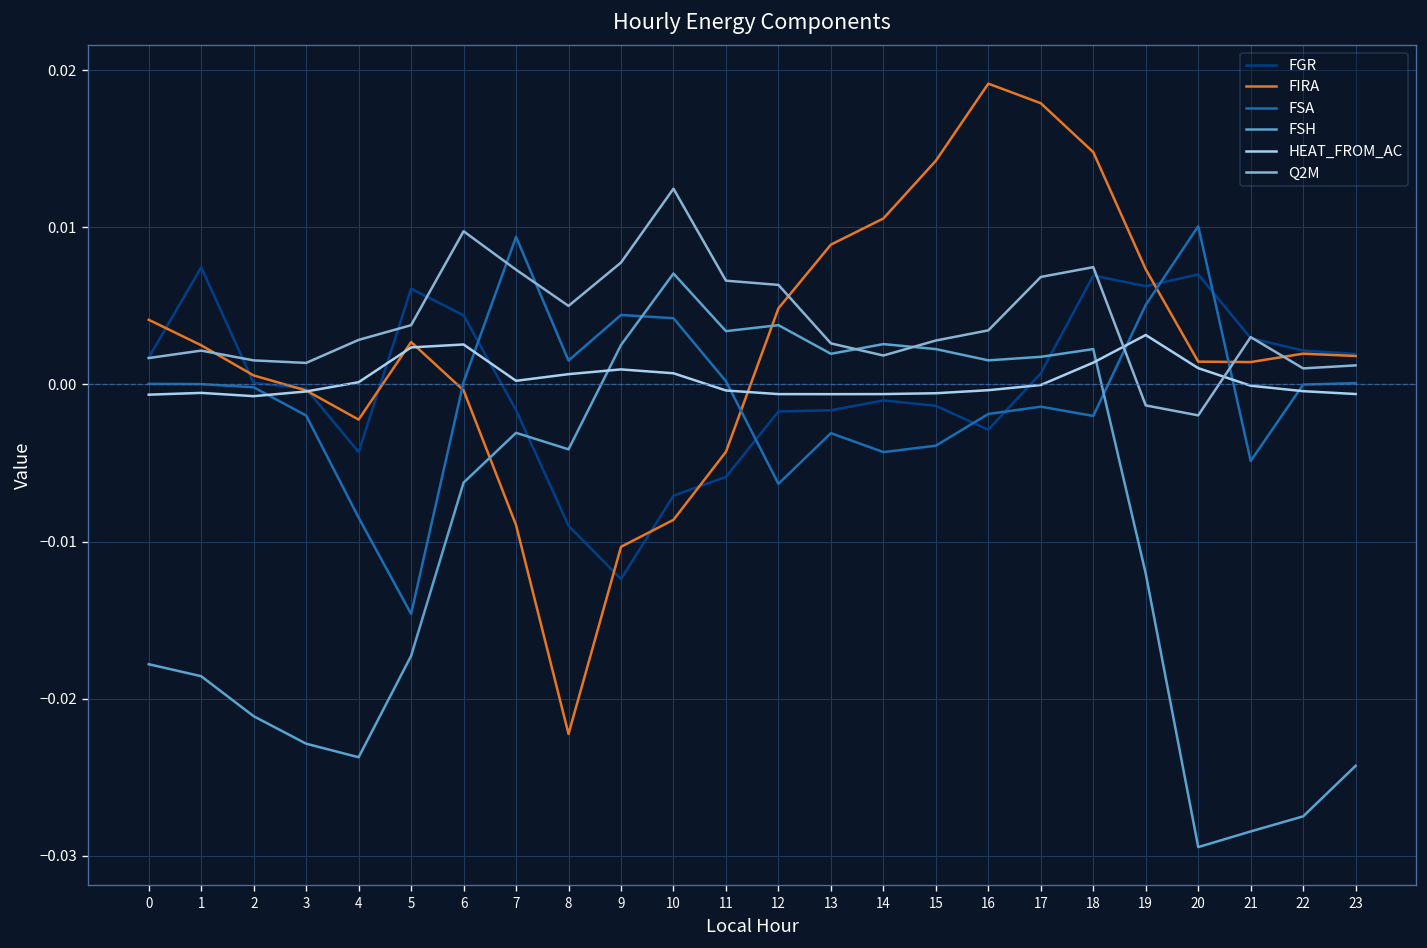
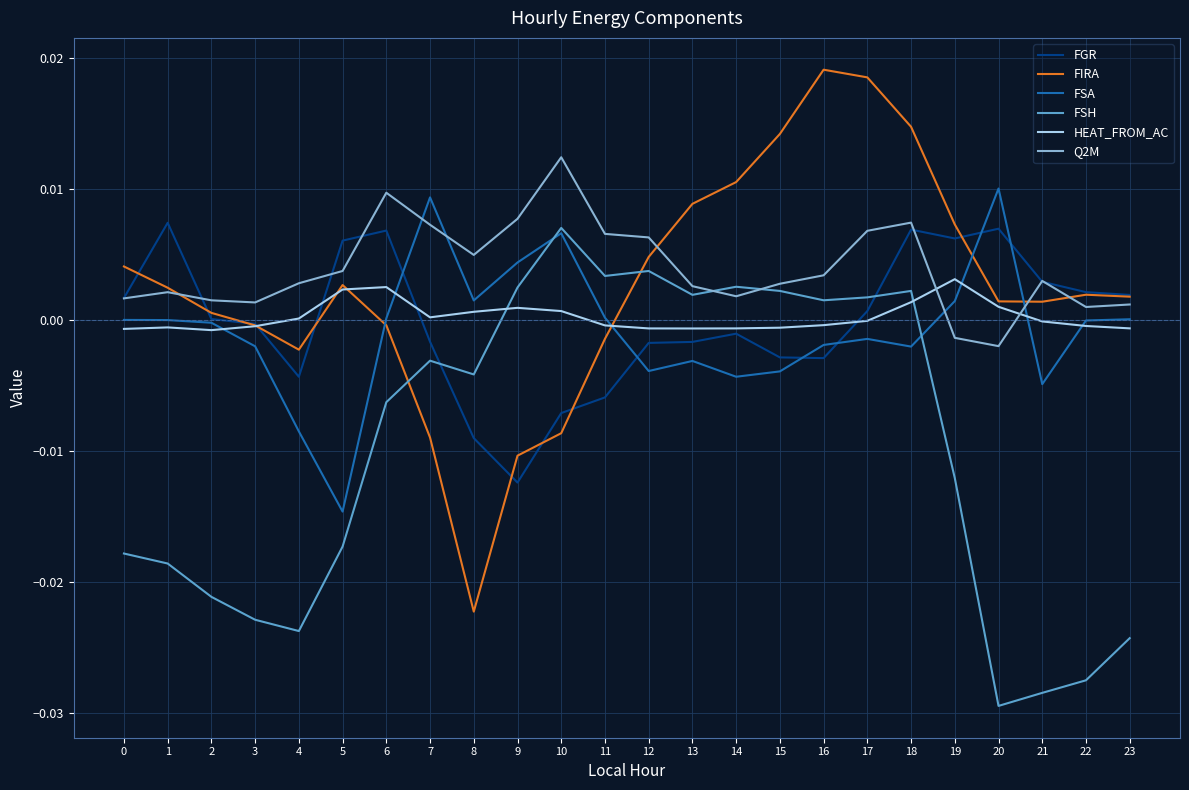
FGR, 6: 0.0044 -> 0.0069
FSA, 10: 0.0042 -> 0.0067
FIRA, 11: -0.0043 -> -0.0014
FSA, 12: -0.0063 -> -0.0039
FGR, 15: -0.0014 -> -0.0028
FIRA, 17: 0.0179 -> 0.0186
FSA, 19: 0.0051 -> 0.0015
